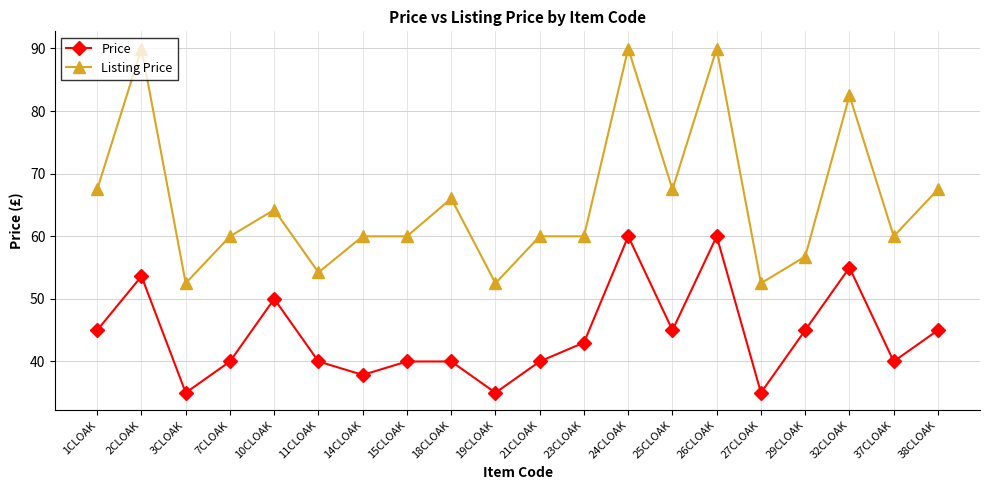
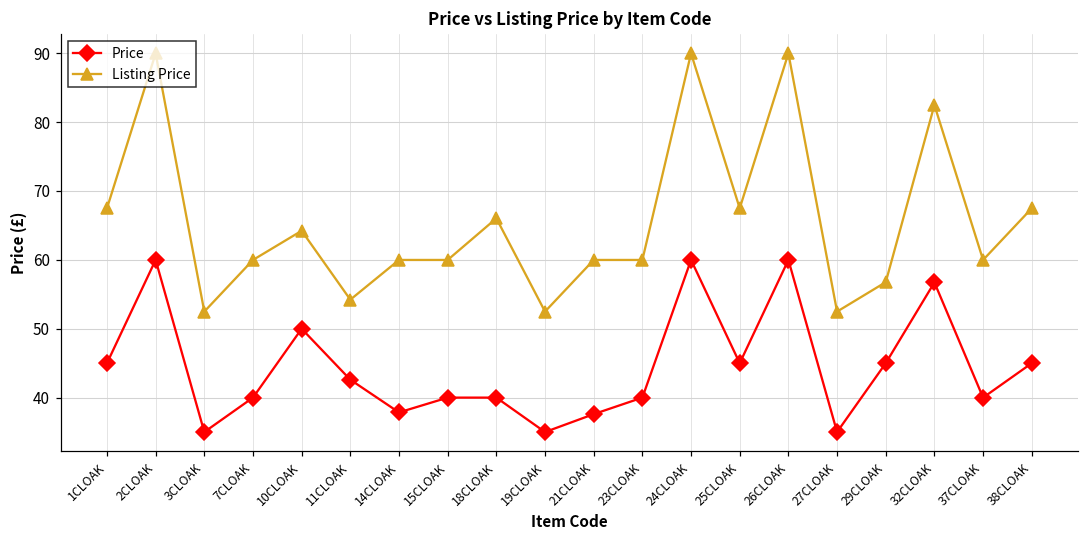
Price, 2CLOAK: 54 -> 60
Price, 11CLOAK: 40 -> 43
Price, 21CLOAK: 40 -> 38
Price, 23CLOAK: 43 -> 40
Price, 32CLOAK: 55 -> 57
